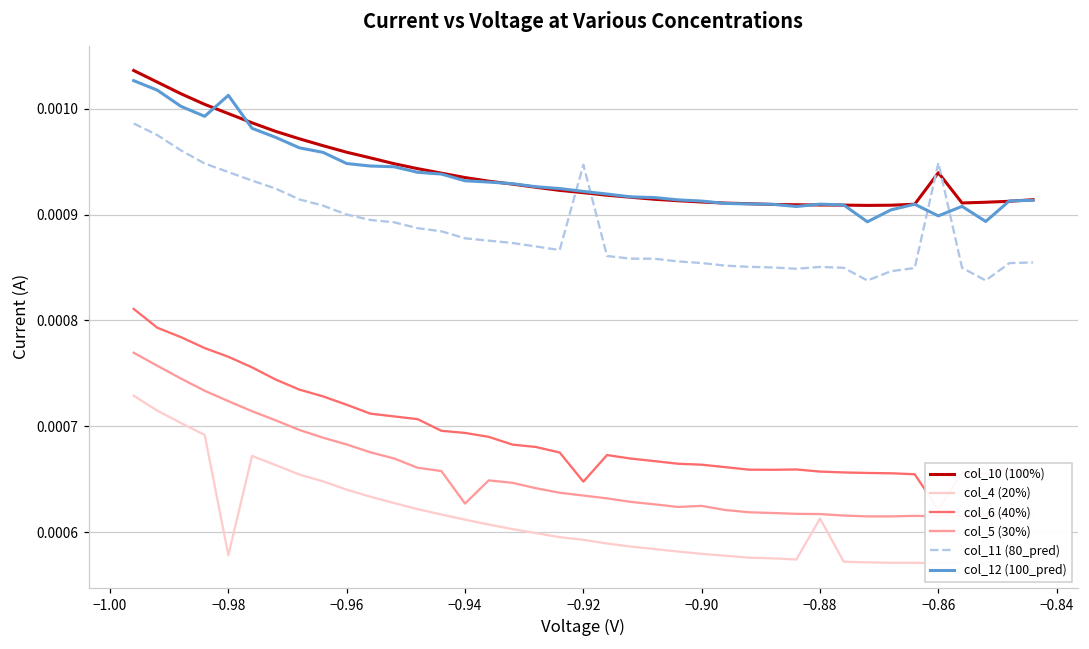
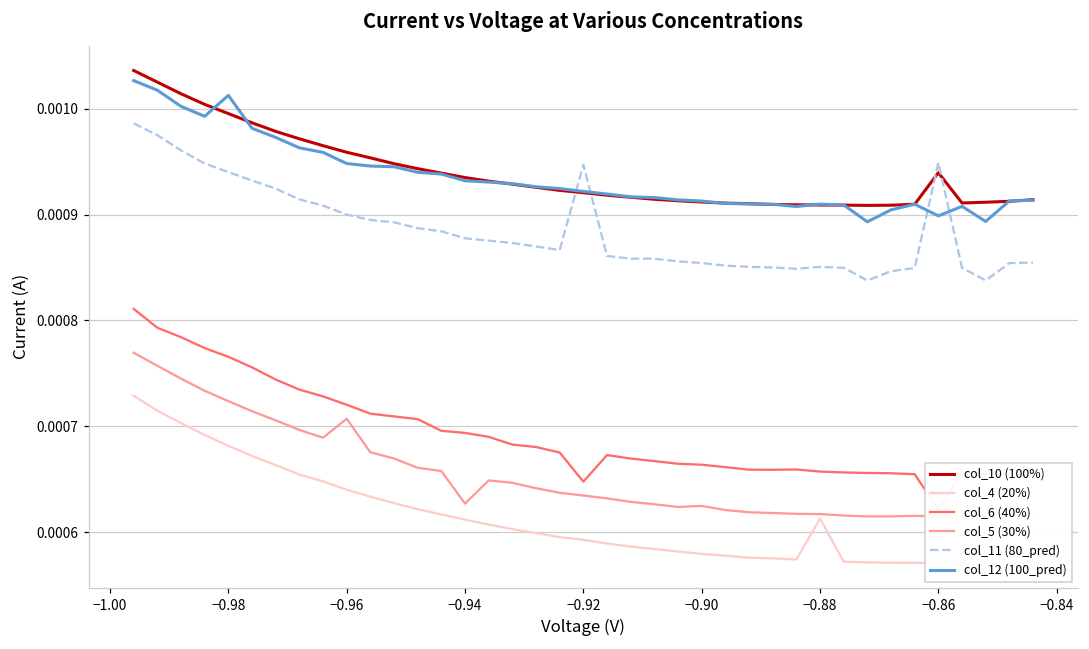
col_4 (20%), −0.98: 0.00058 -> 0.00068
col_5 (30%), −0.96: 0.00068 -> 0.00071
